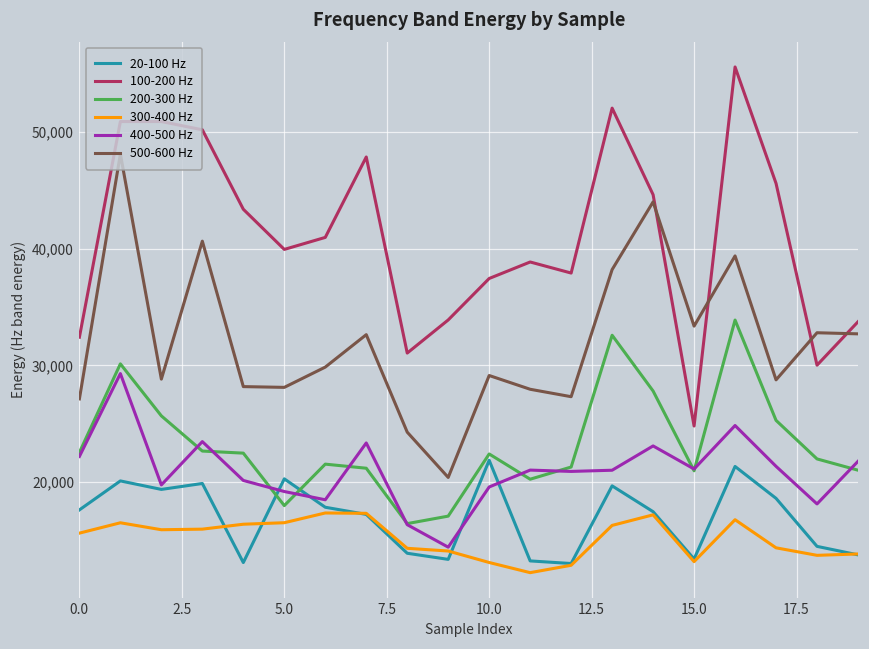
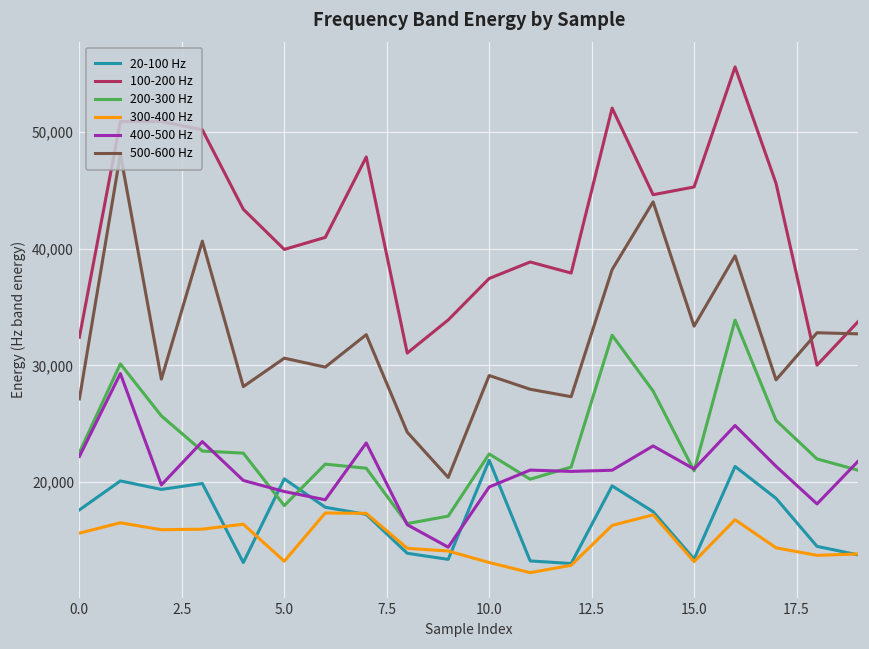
300-400 Hz, 5.0: 16,500 -> 13,200
500-600 Hz, 5.0: 28,100 -> 30,600
100-200 Hz, 15.0: 24,800 -> 45,300
